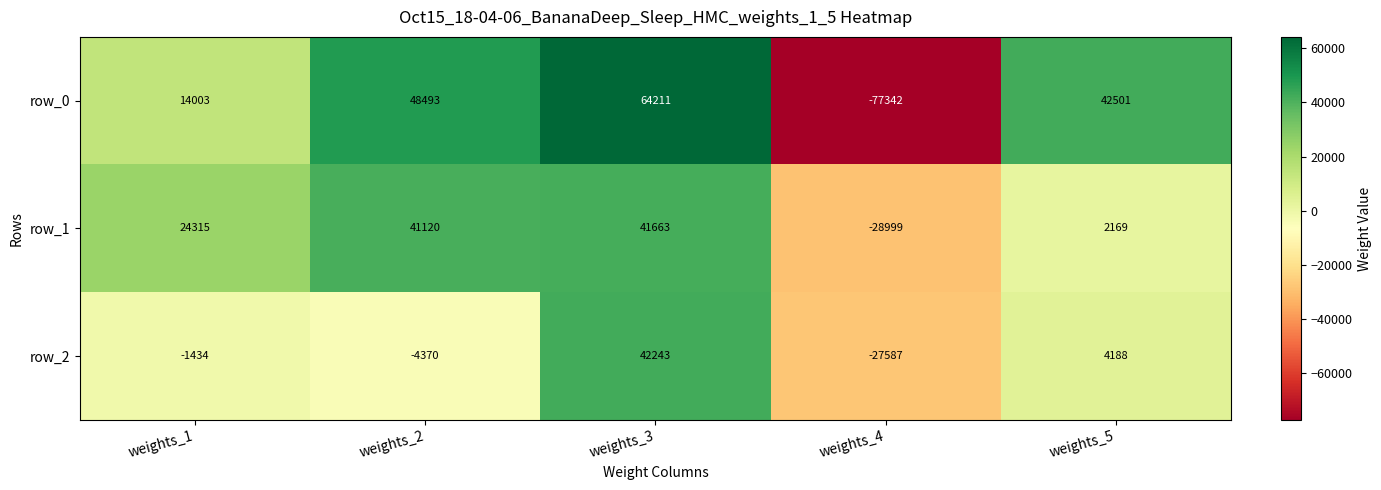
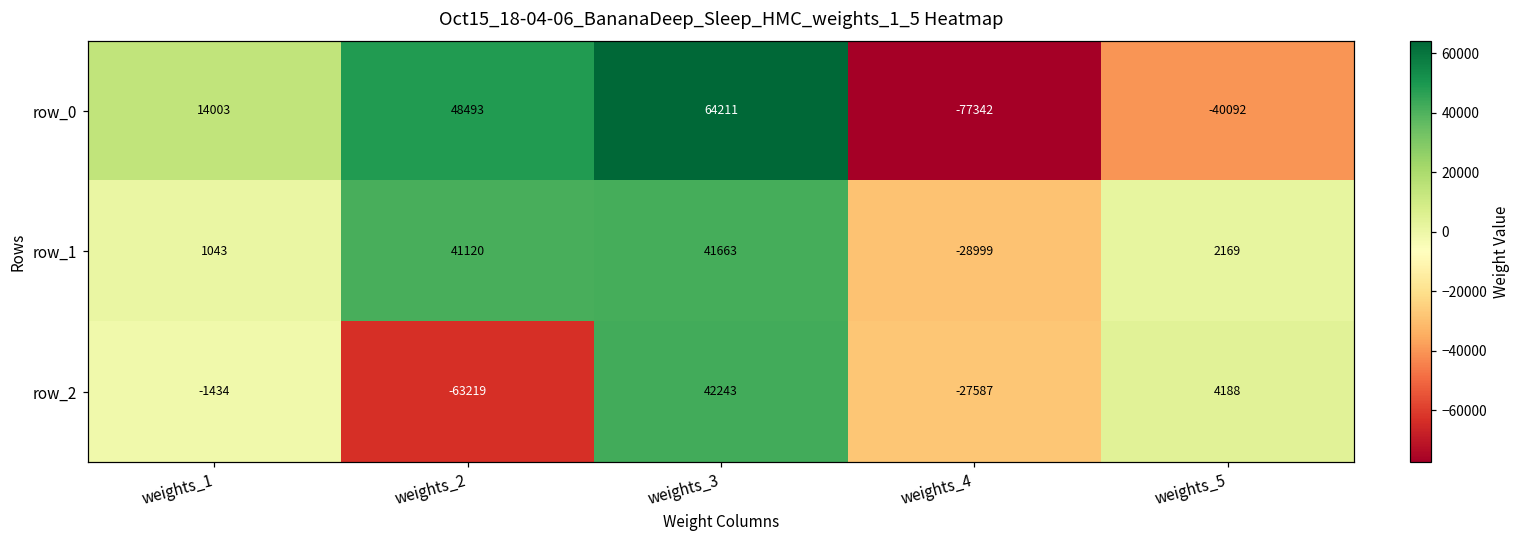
row_0, weights_5: 42501 -> -40092
row_1, weights_1: 24315 -> 1043
row_2, weights_2: -4370 -> -63219
